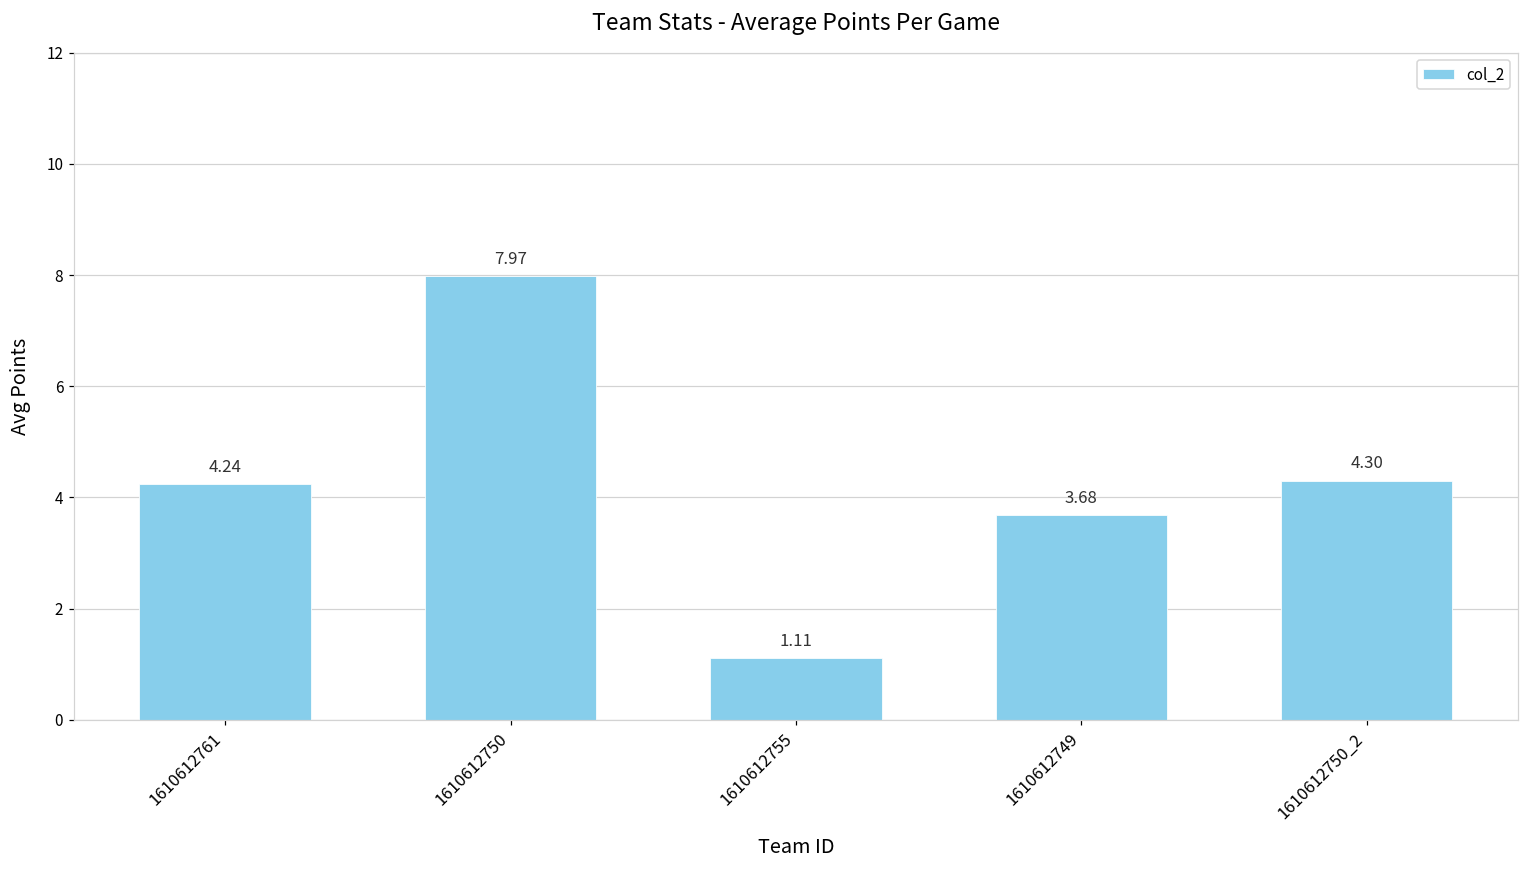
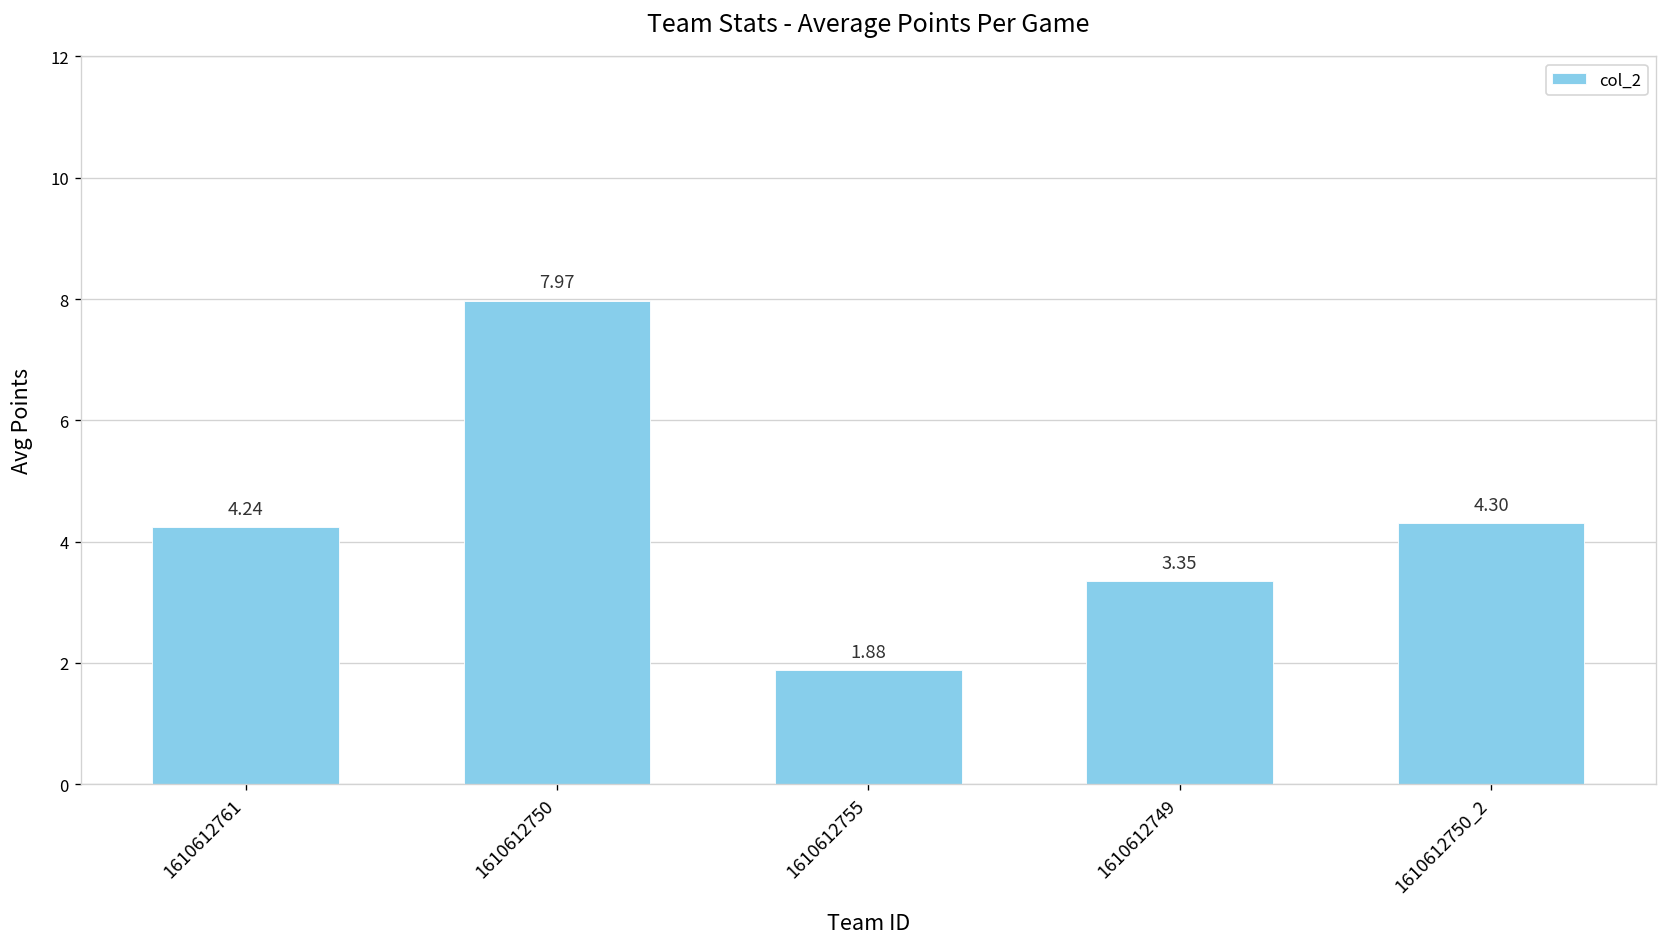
1610612755: 1.11 -> 1.88
1610612749: 3.68 -> 3.35
